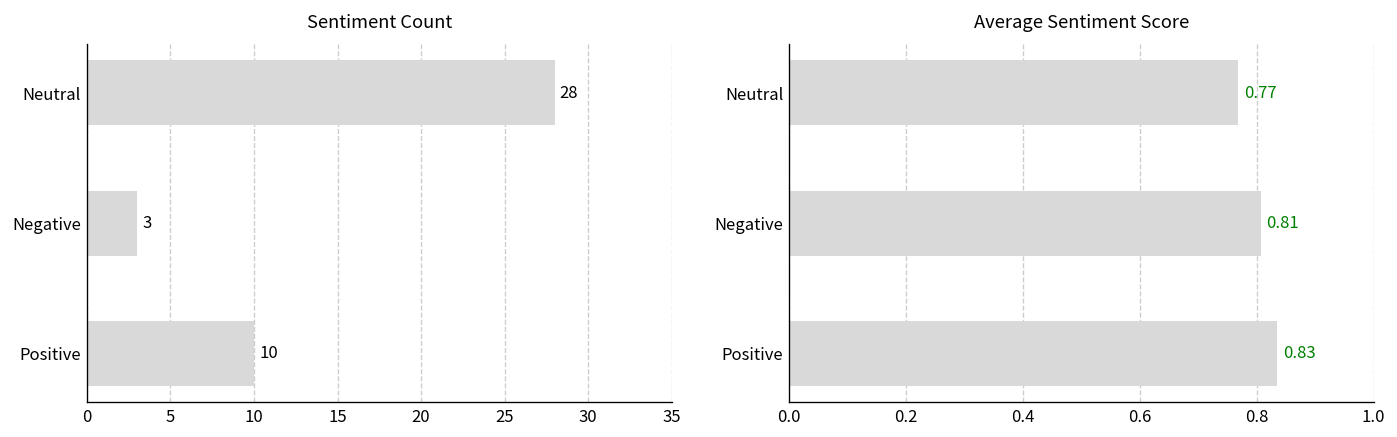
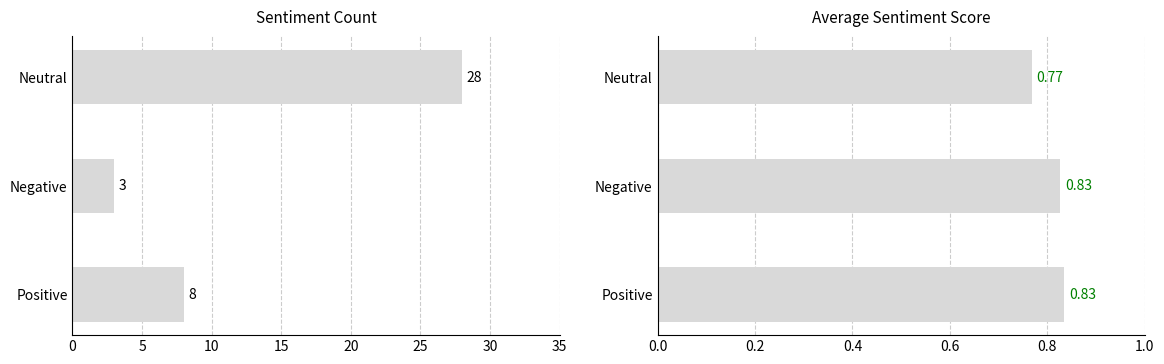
Sentiment Count, Positive: 10 -> 8
Average Sentiment Score, Negative: 0.81 -> 0.83
